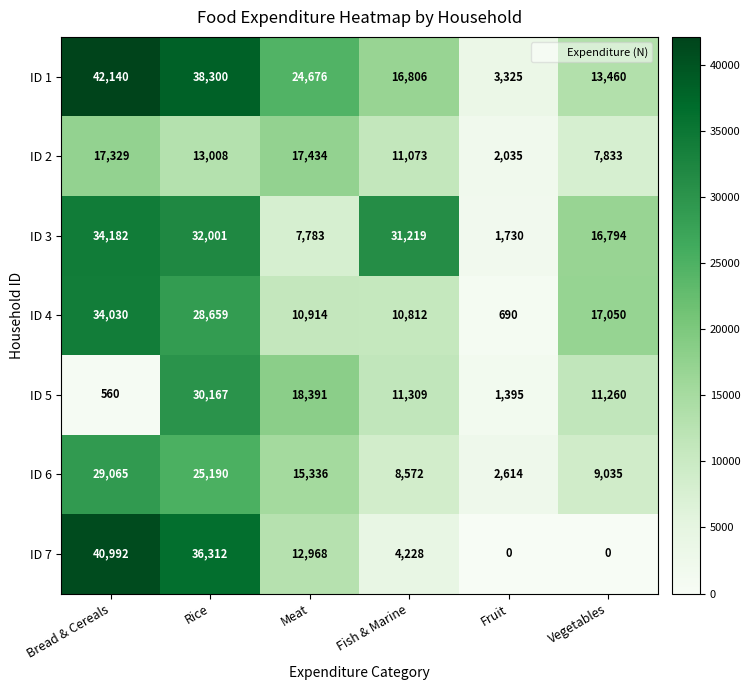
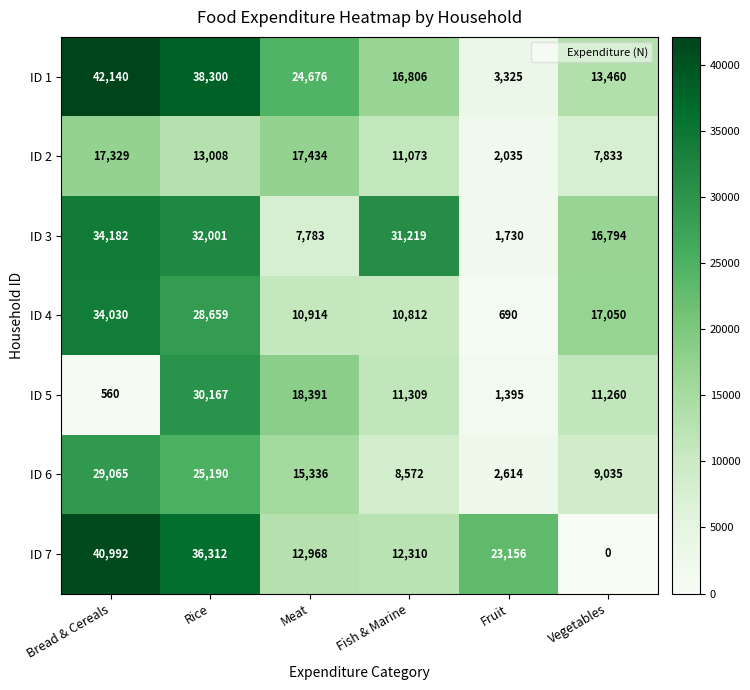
ID 7, Fish & Marine: 4,228 -> 12,310
ID 7, Fruit: 0 -> 23,156
